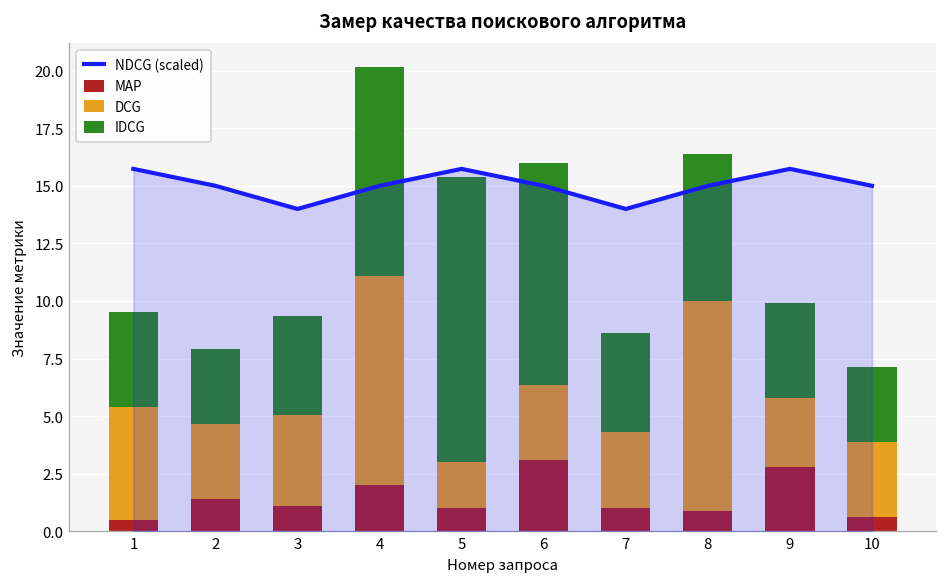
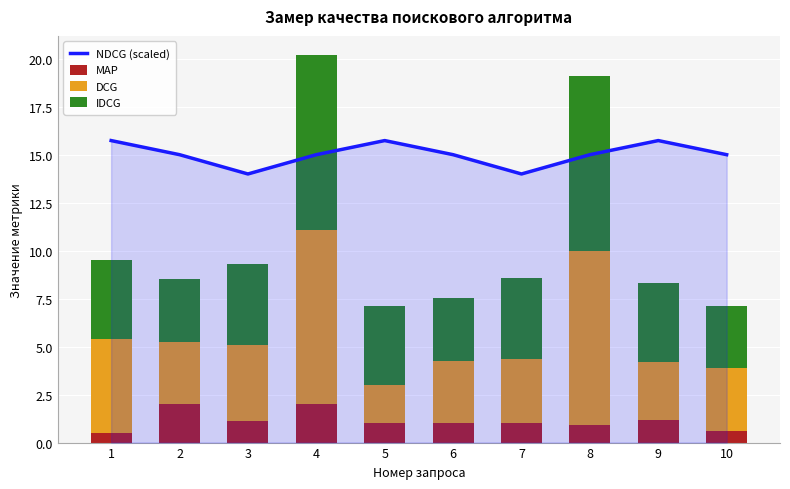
MAP, 2: 1.4 -> 2.0
IDCG, 5: 12.4 -> 4.1
MAP, 6: 3.1 -> 1.0
IDCG, 6: 9.6 -> 3.3
IDCG, 8: 6.4 -> 9.1
MAP, 9: 2.8 -> 1.2
